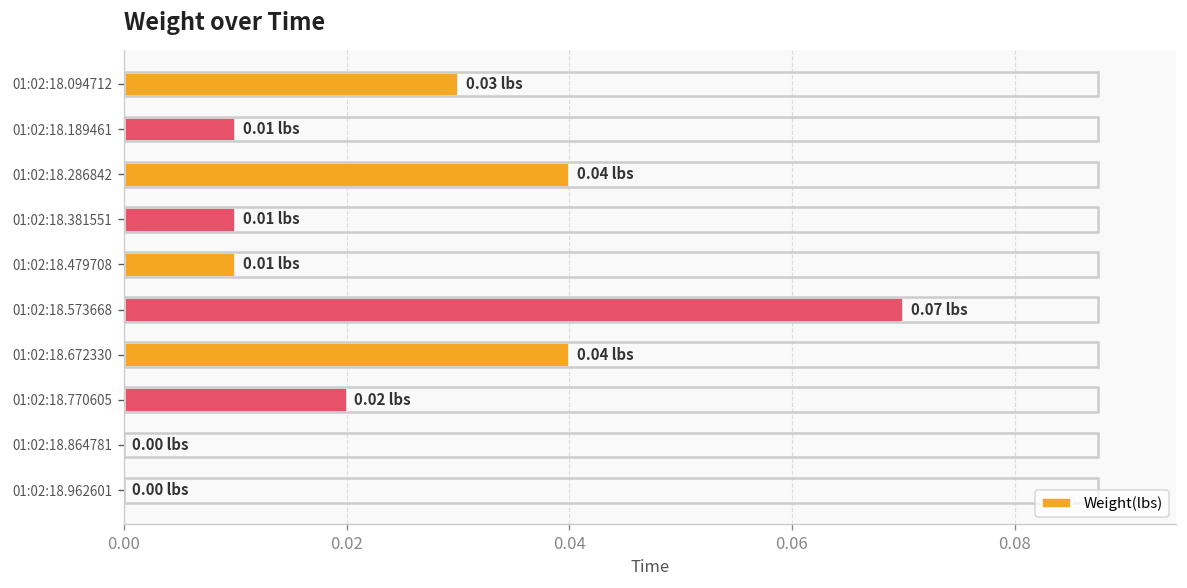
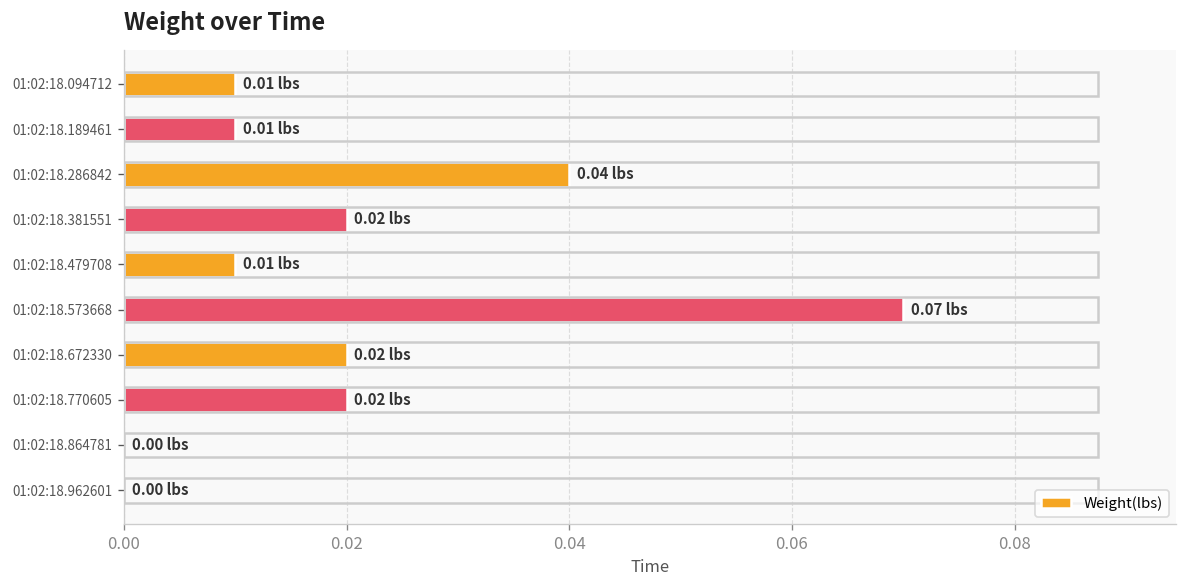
01:02:18.094712: 0.03 -> 0.01
01:02:18.381551: 0.01 -> 0.02
01:02:18.672330: 0.04 -> 0.02
